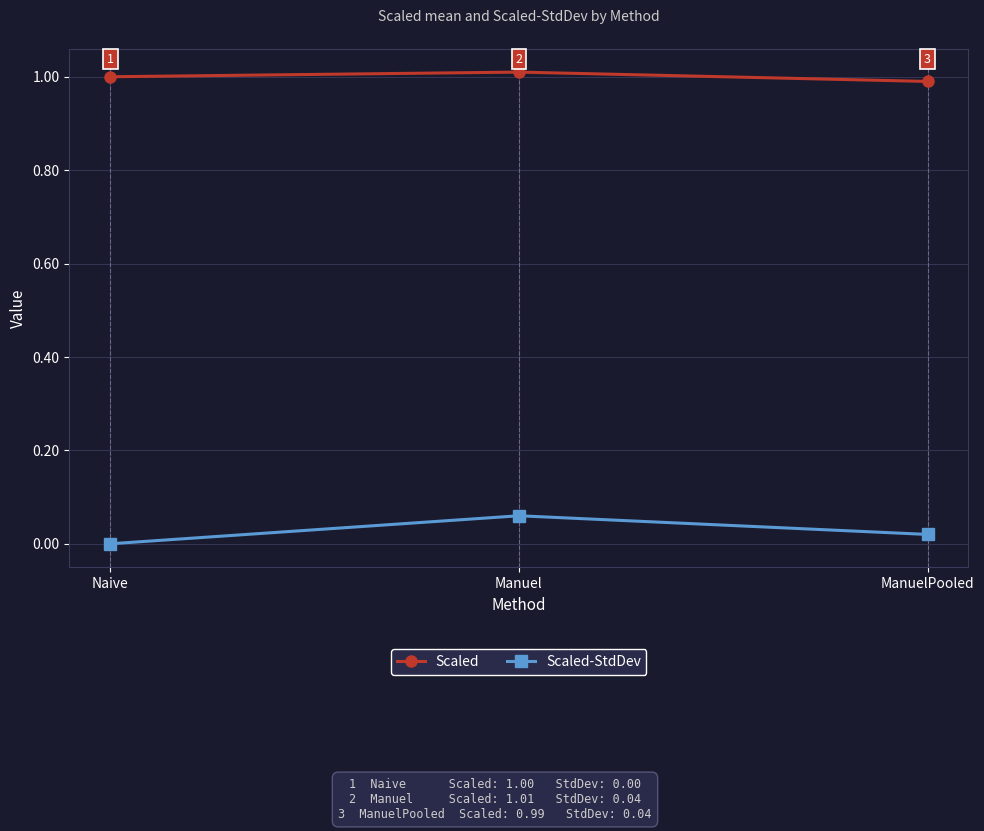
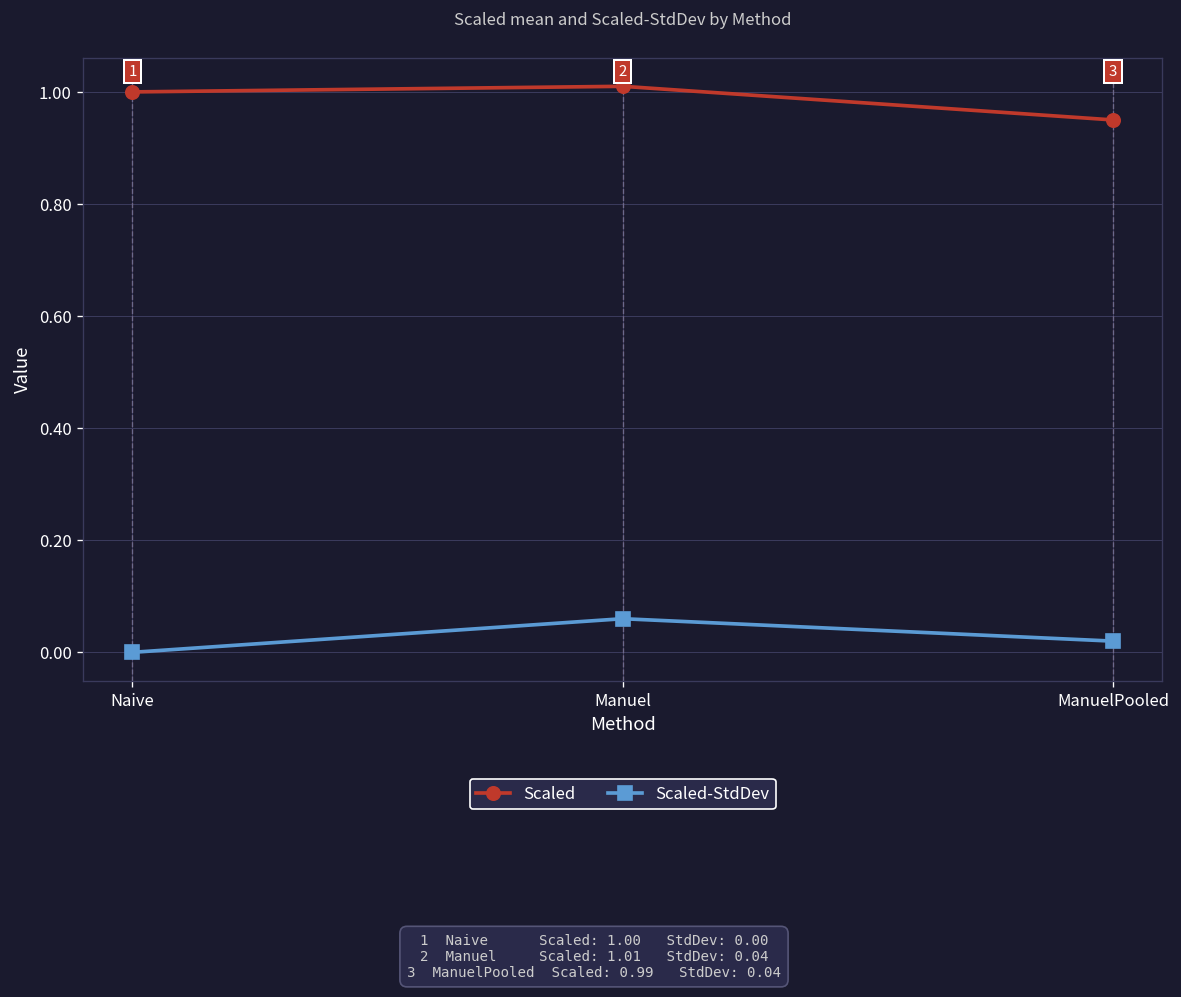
Scaled, ManuelPooled: 0.99 -> 0.95
